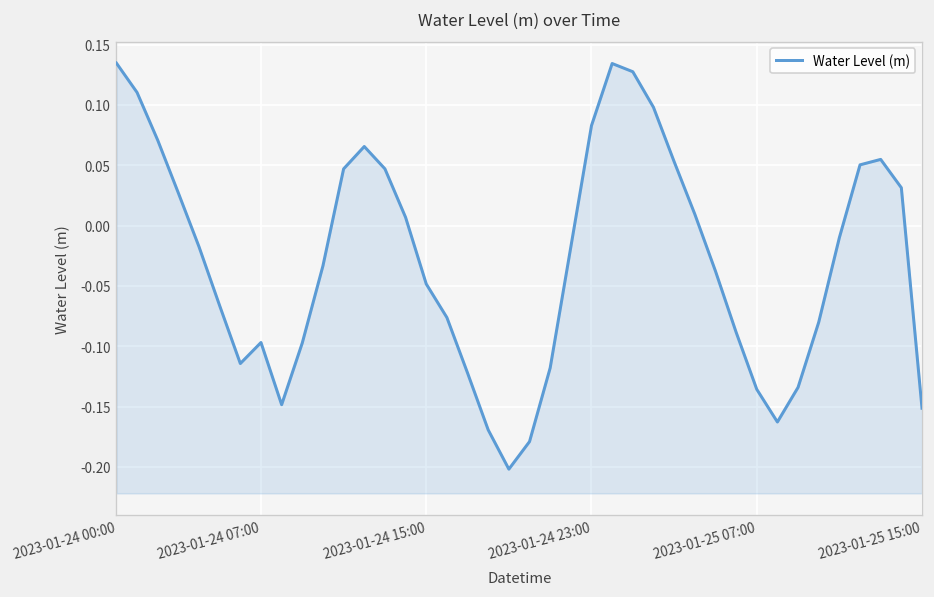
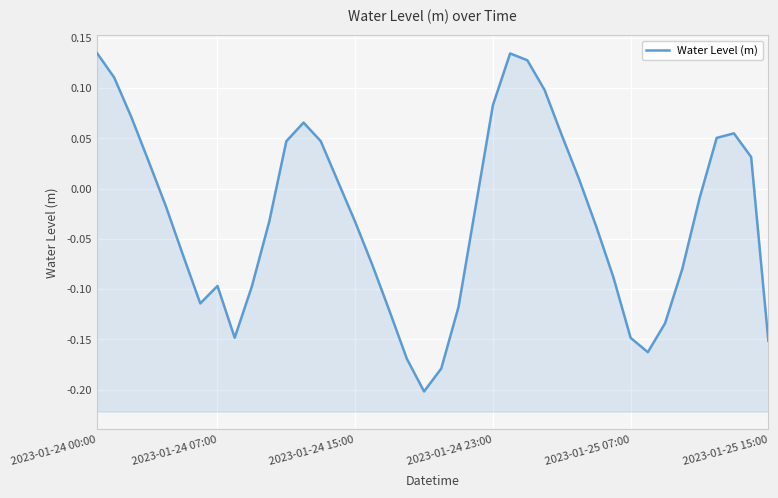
2023-01-24 15:00: -0.048 -> -0.033
2023-01-25 07:00: -0.136 -> -0.149
